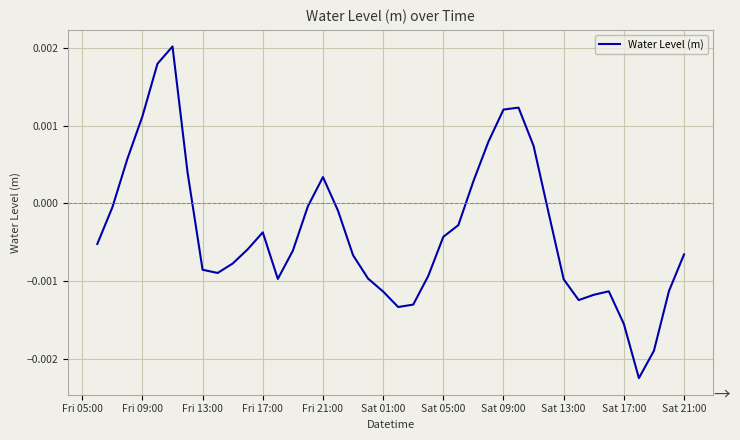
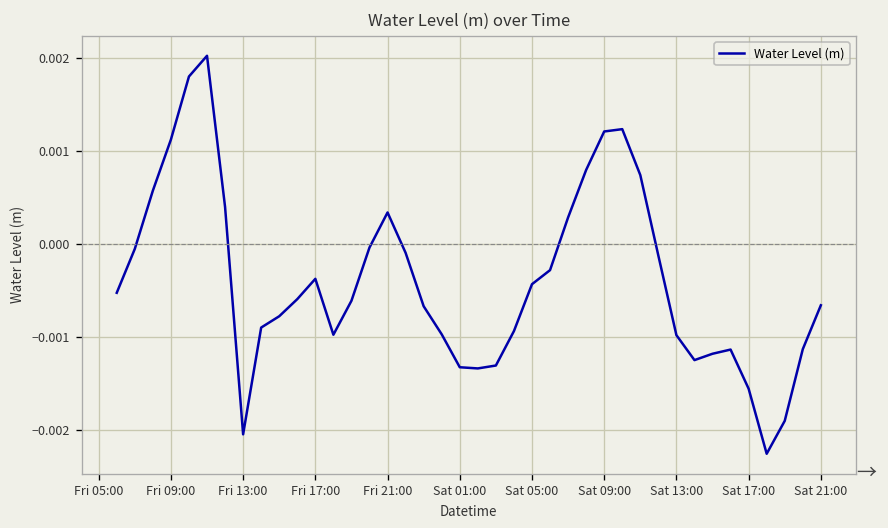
Fri 13:00: -0.0009 -> -0.0020
Sat 01:00: -0.0011 -> -0.0013
